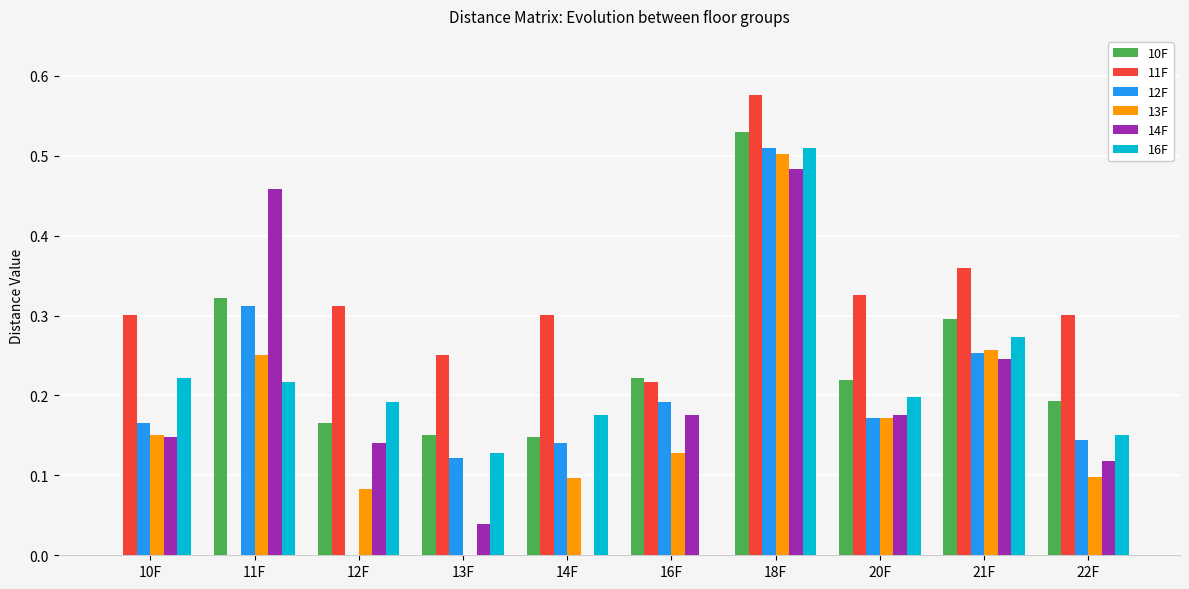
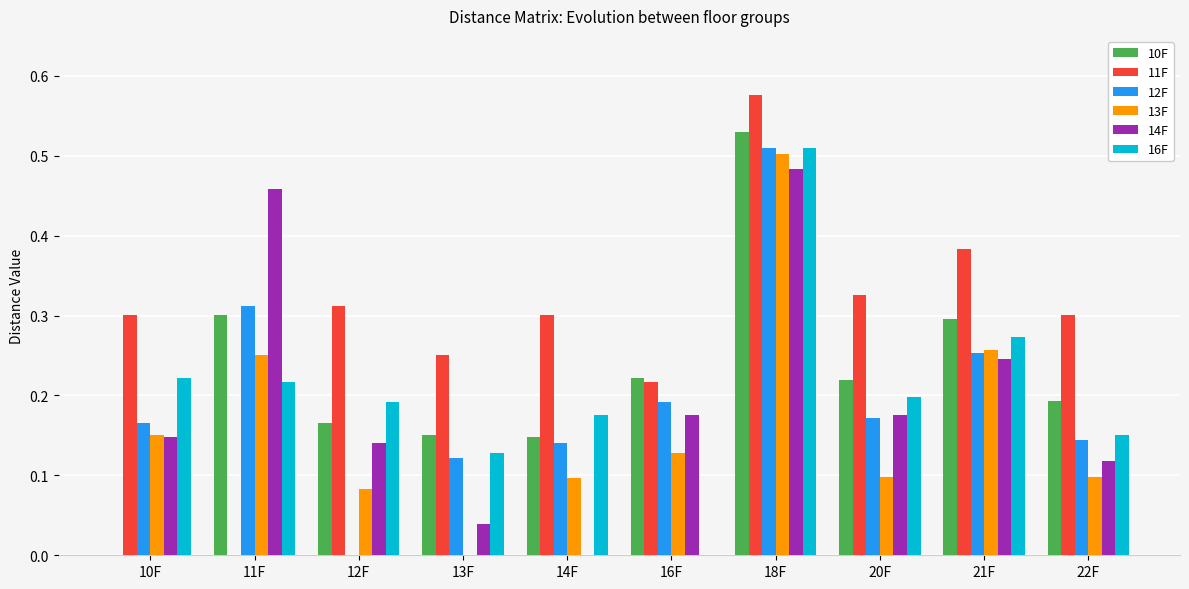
10F, 11F: 0.32 -> 0.30
13F, 20F: 0.17 -> 0.10
11F, 21F: 0.36 -> 0.38
